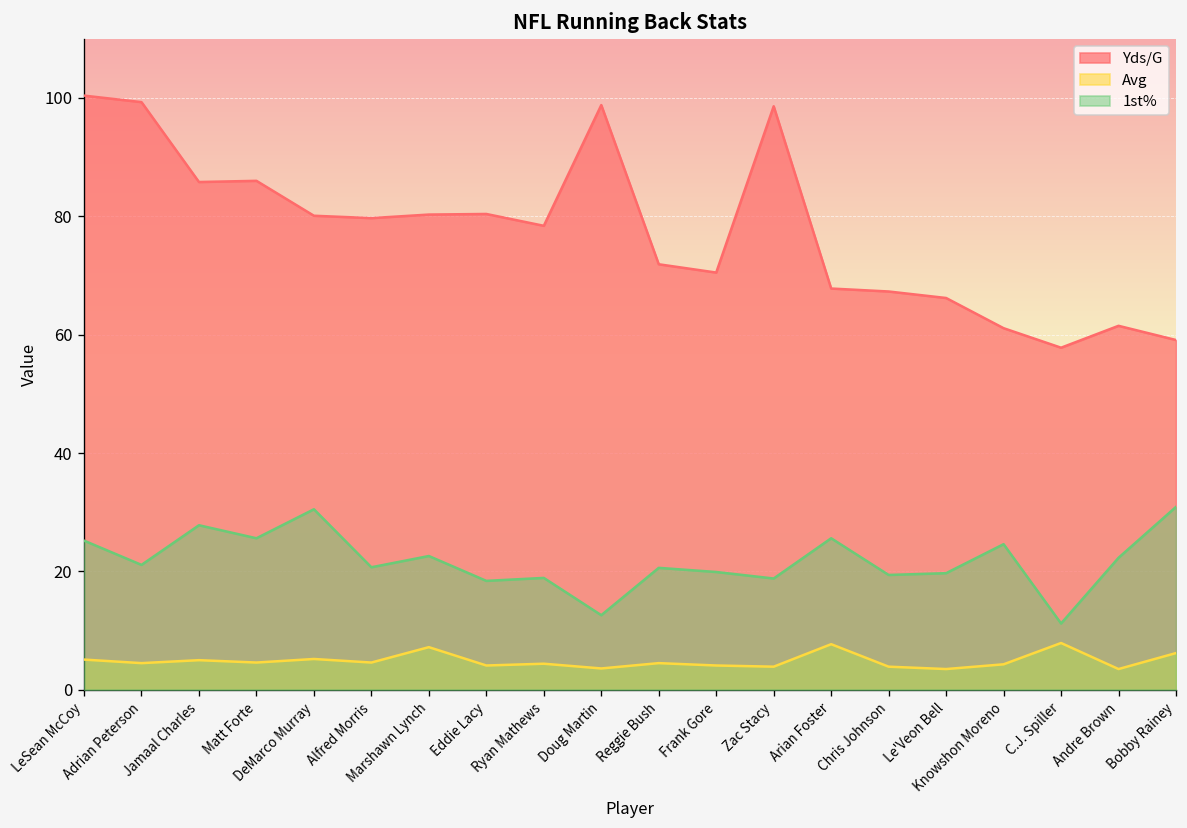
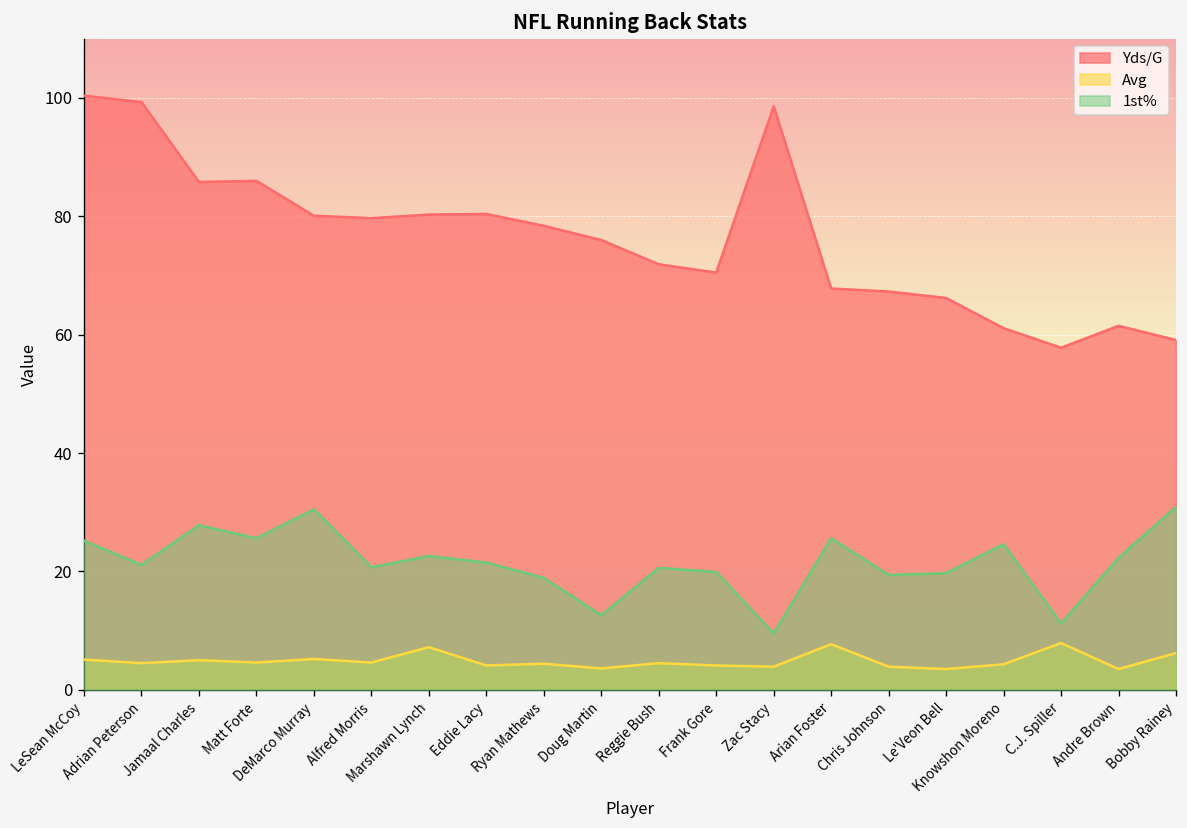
1st%, Eddie Lacy: 18 -> 22
Yds/G, Doug Martin: 99 -> 76
1st%, Zac Stacy: 19 -> 10
